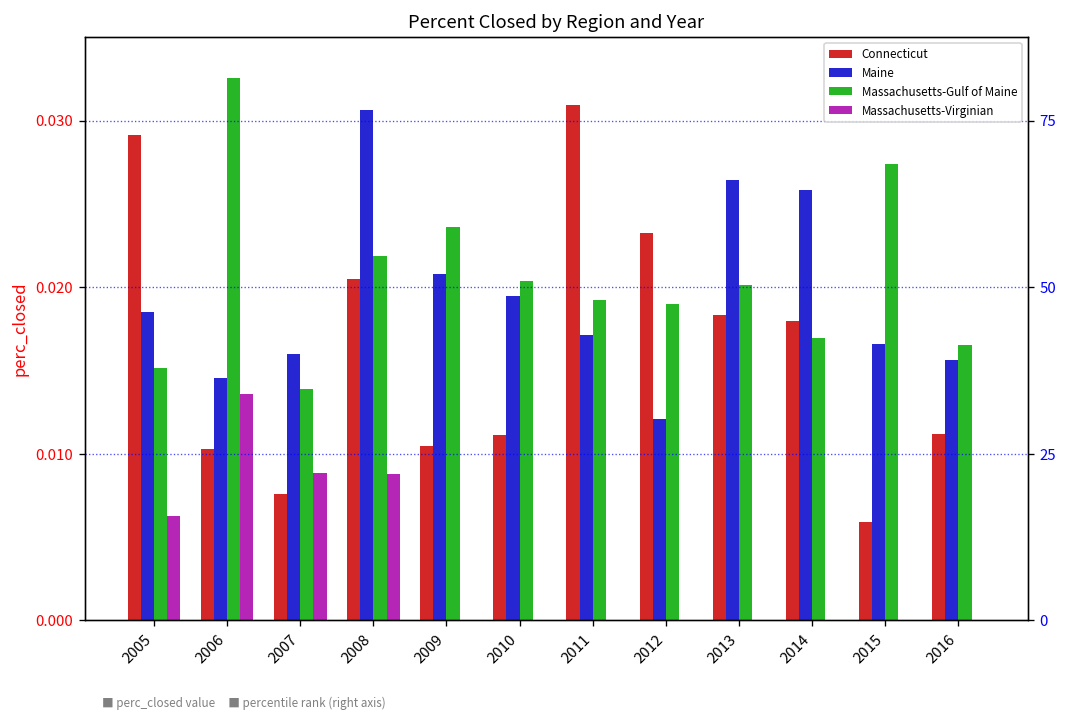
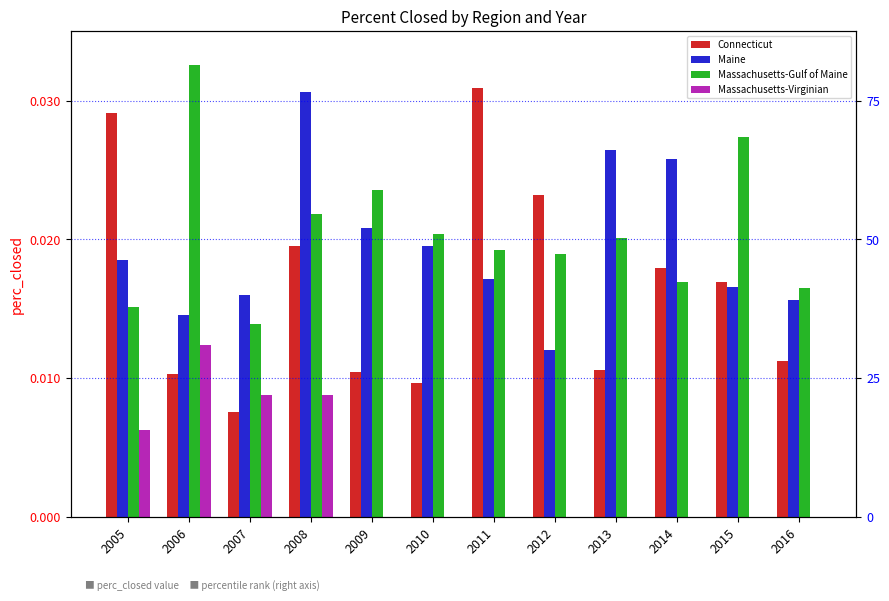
Massachusetts-Virginian, 2006: 0.0136 -> 0.0124
Connecticut, 2008: 0.0205 -> 0.0196
Connecticut, 2010: 0.0111 -> 0.0096
Connecticut, 2013: 0.0183 -> 0.0106
Connecticut, 2015: 0.0059 -> 0.0169
